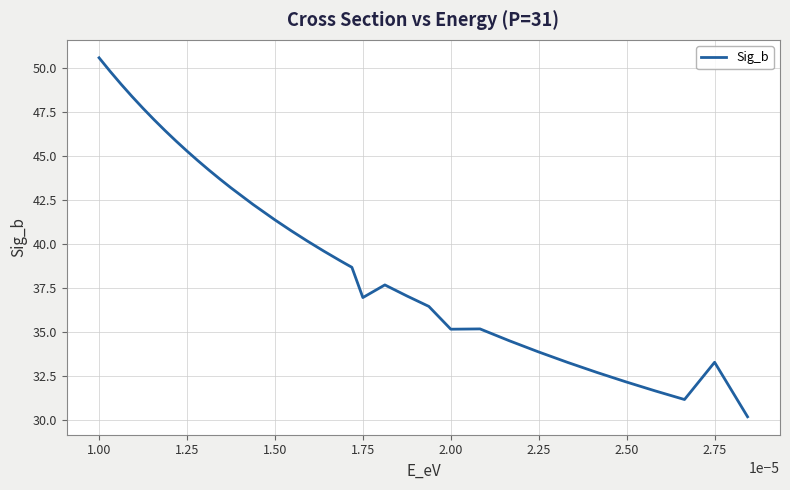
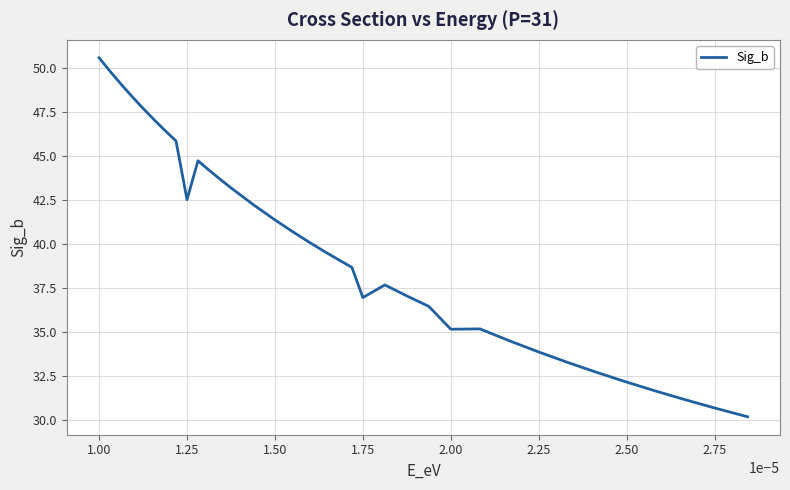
1.25: 45.3 -> 42.5
2.75: 33.3 -> 30.7
